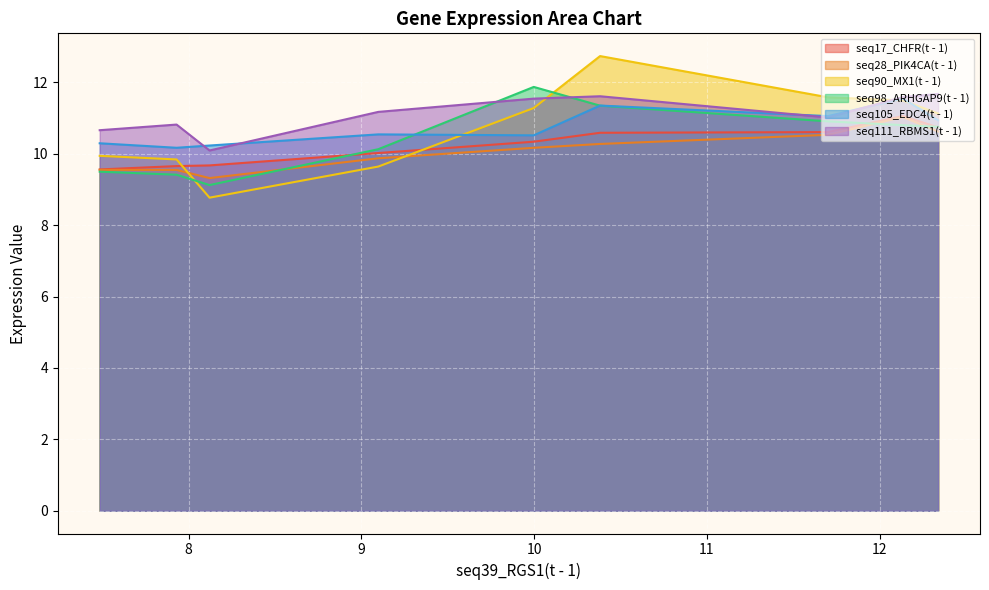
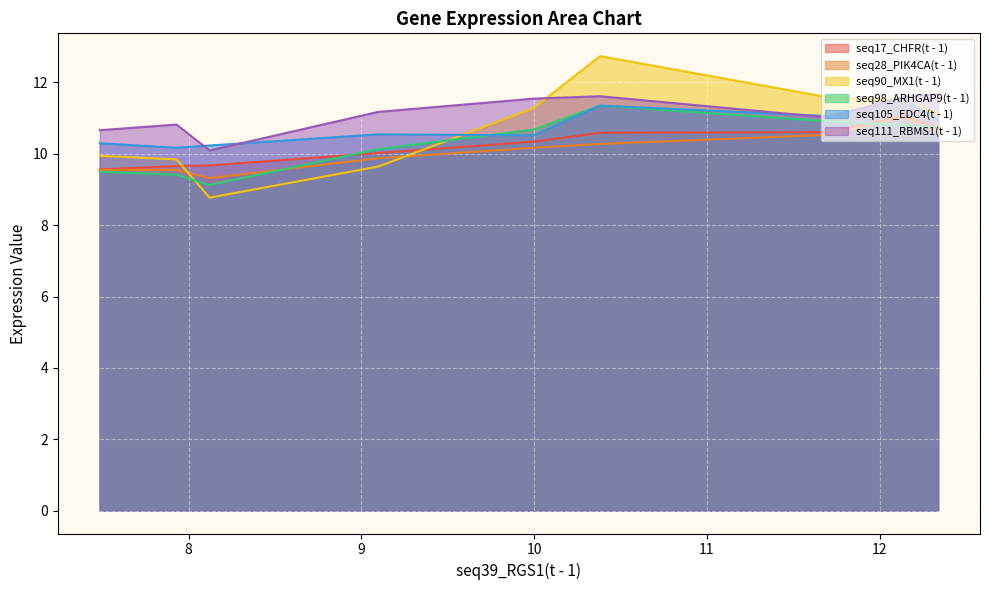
seq98_ARHGAP9(t - 1), 10: 11.9 -> 10.7
